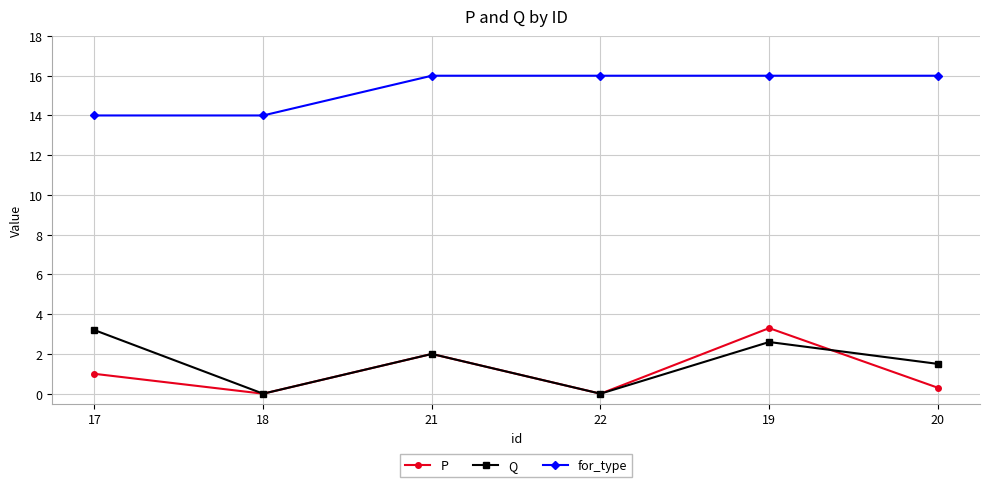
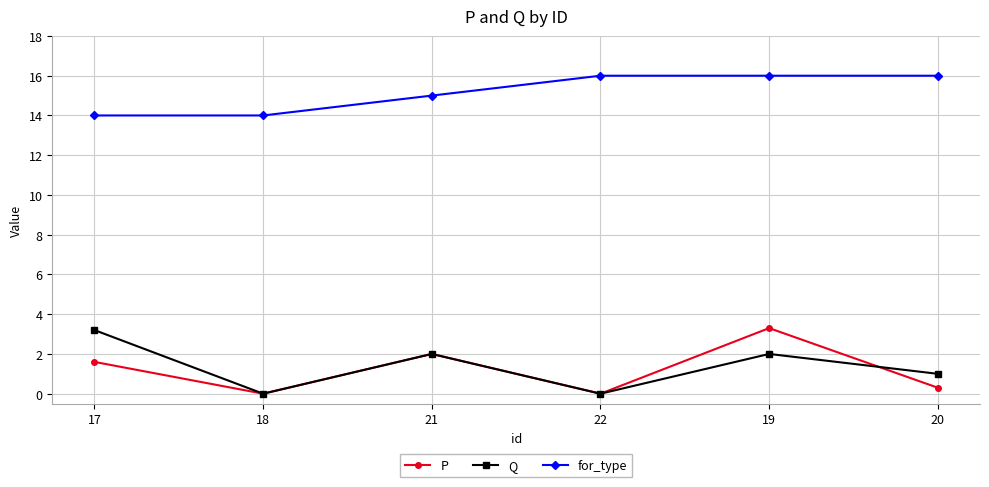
P, 17: 1.0 -> 1.6
for_type, 21: 16 -> 15
Q, 19: 2.6 -> 2.0
Q, 20: 1.5 -> 1.0
